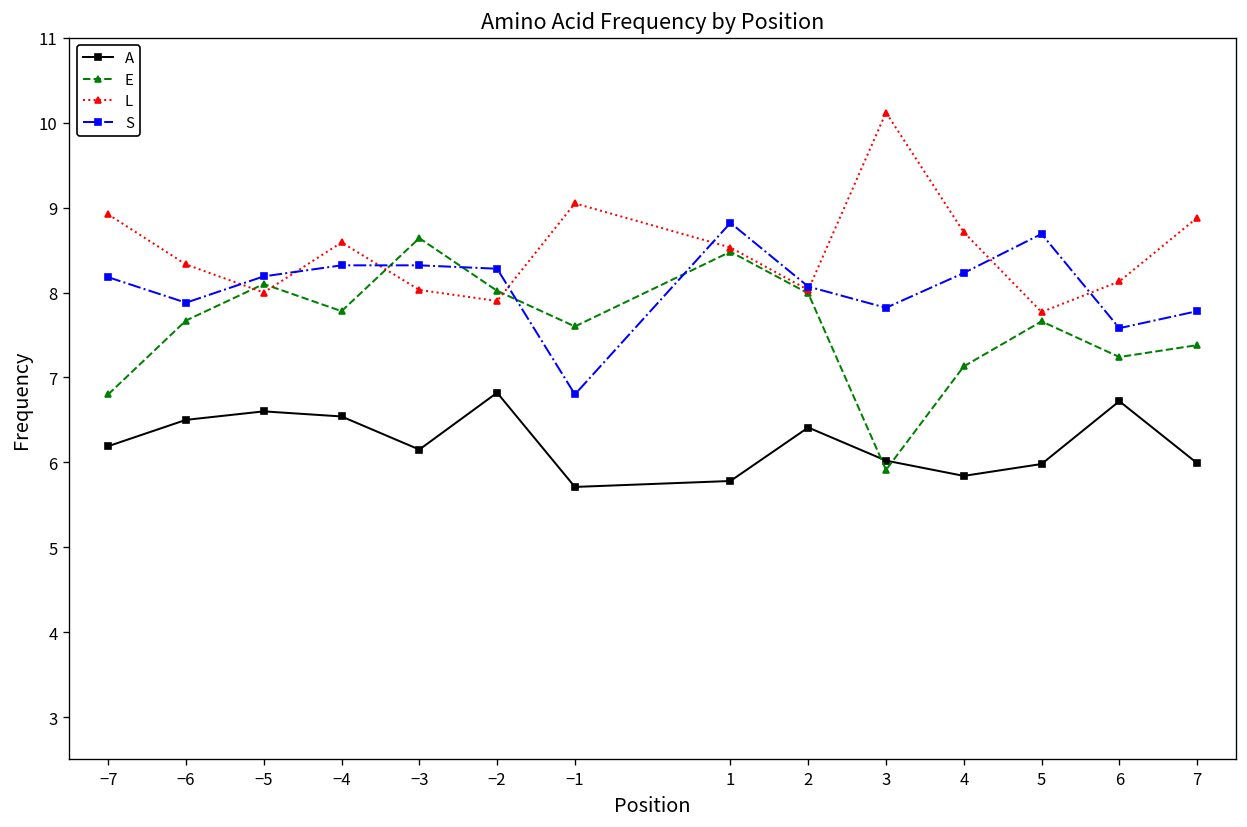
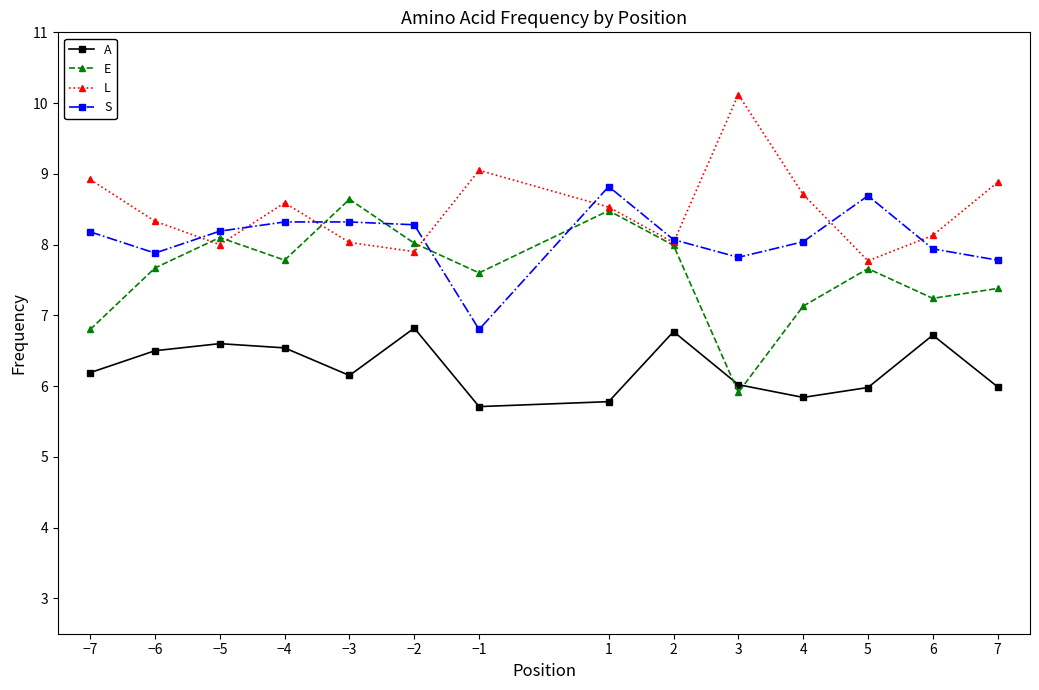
A, 2: 6.4 -> 6.8
S, 4: 8.2 -> 8.0
S, 6: 7.6 -> 7.9
